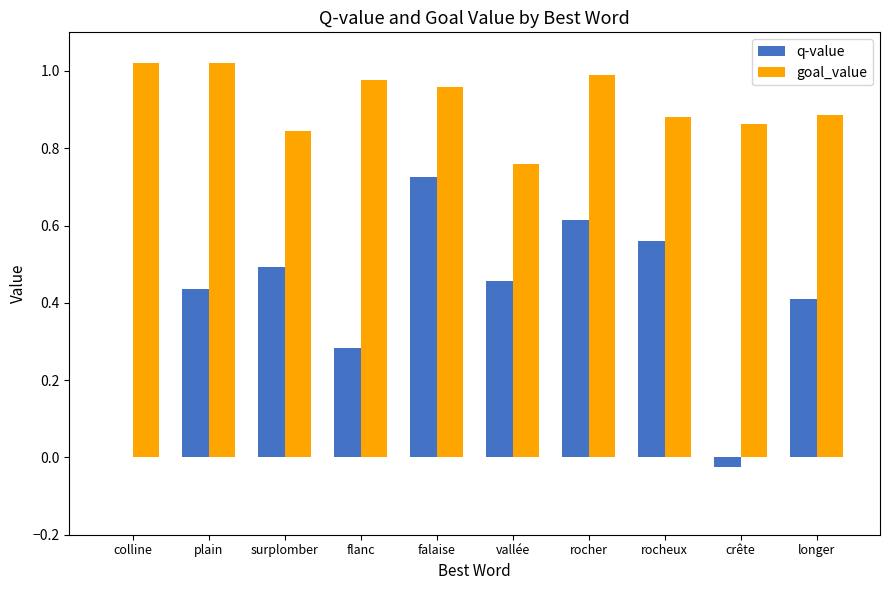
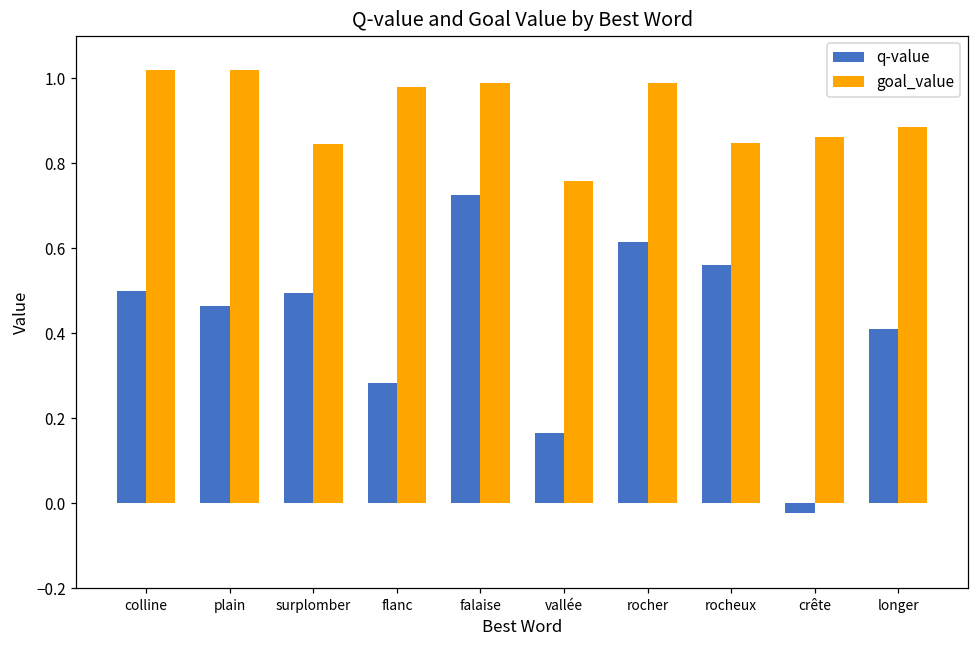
q-value, colline: 0.0 -> 0.5
q-value, plain: 0.44 -> 0.46
goal_value, falaise: 0.96 -> 0.99
q-value, vallée: 0.46 -> 0.16
goal_value, rocheux: 0.88 -> 0.85
